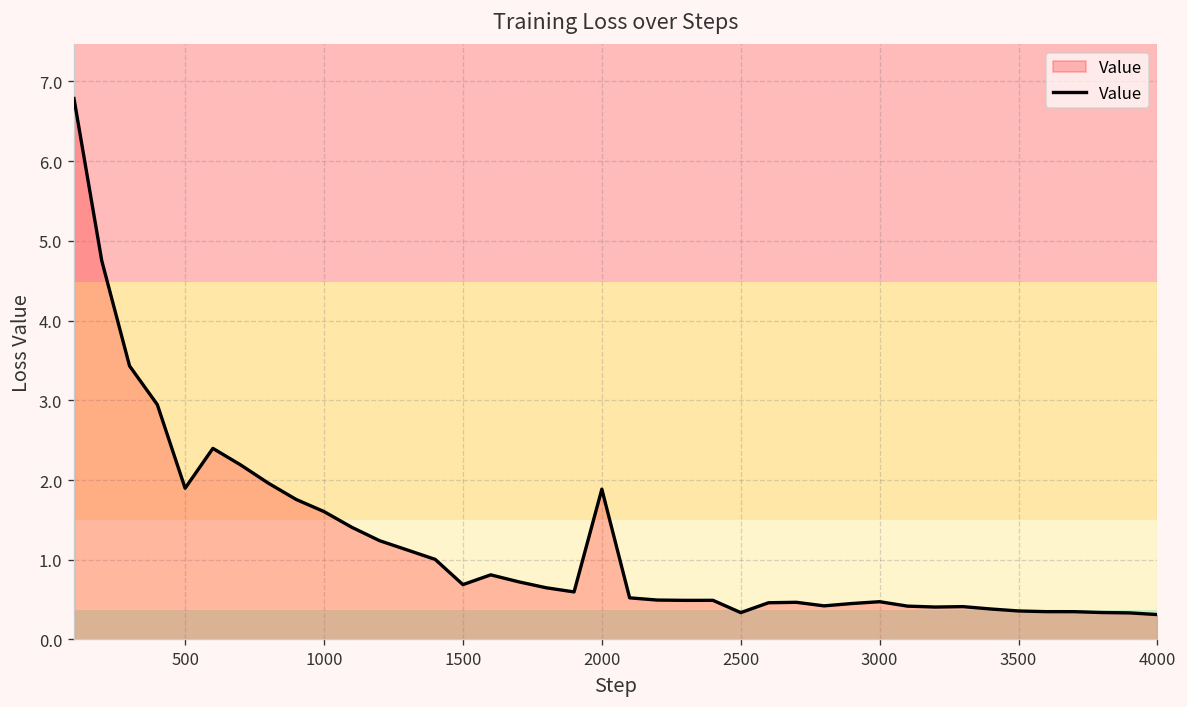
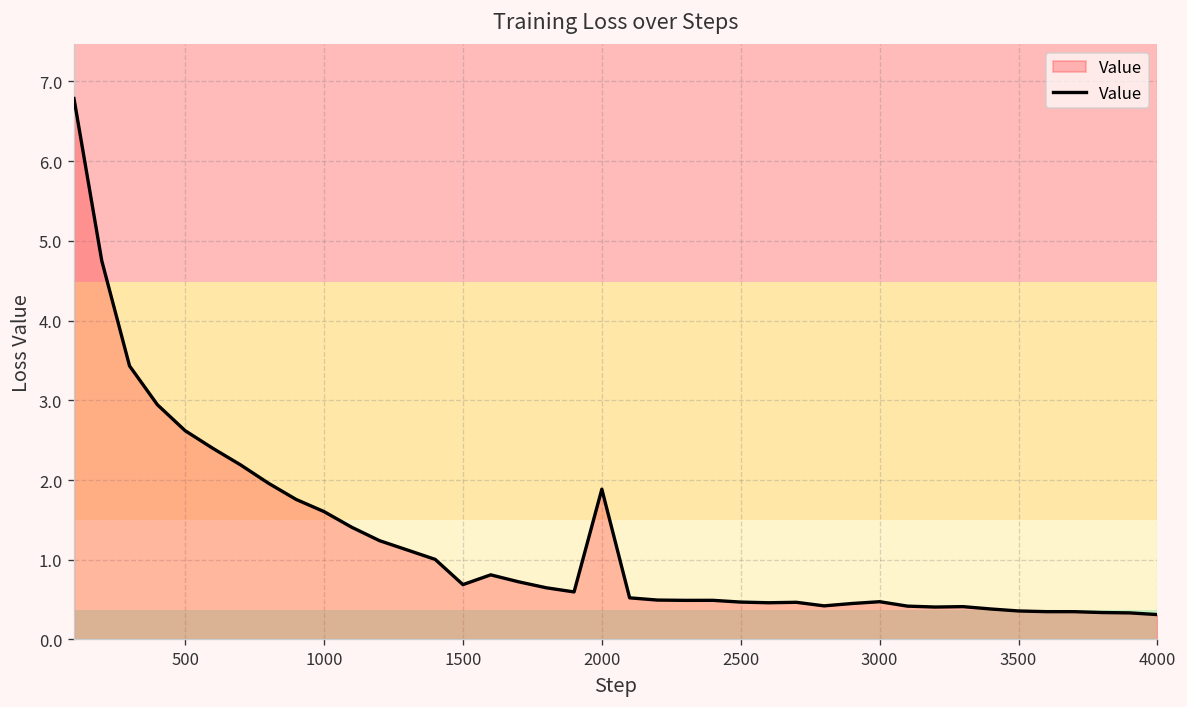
500: 1.9 -> 2.6
2500: 0.3 -> 0.5
